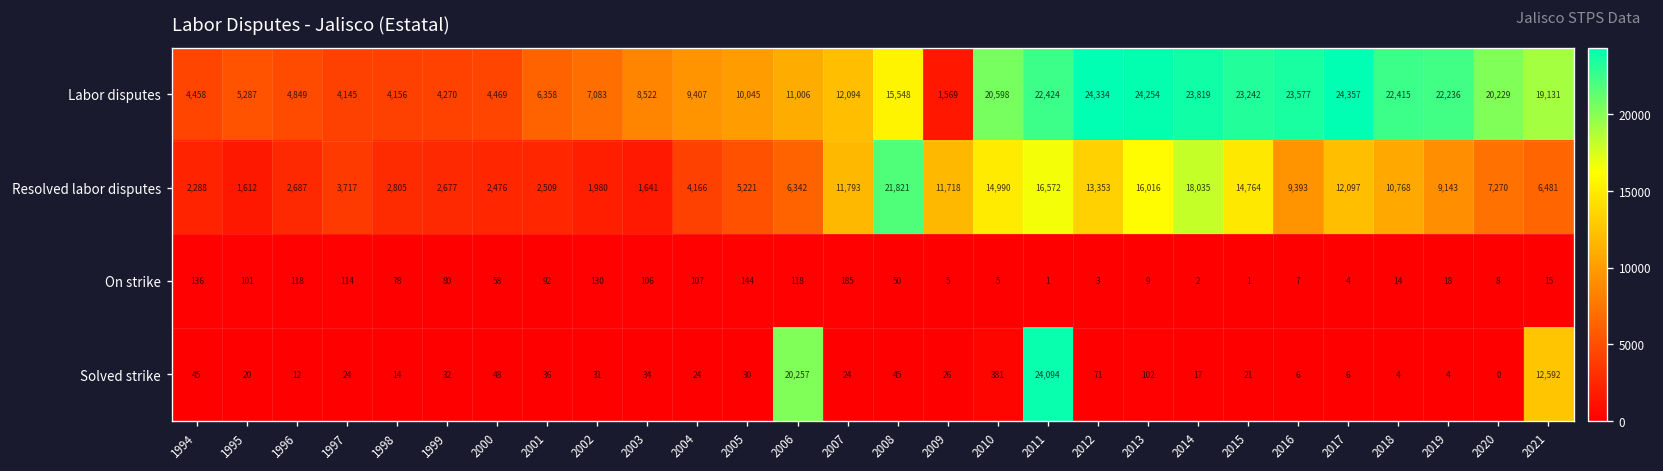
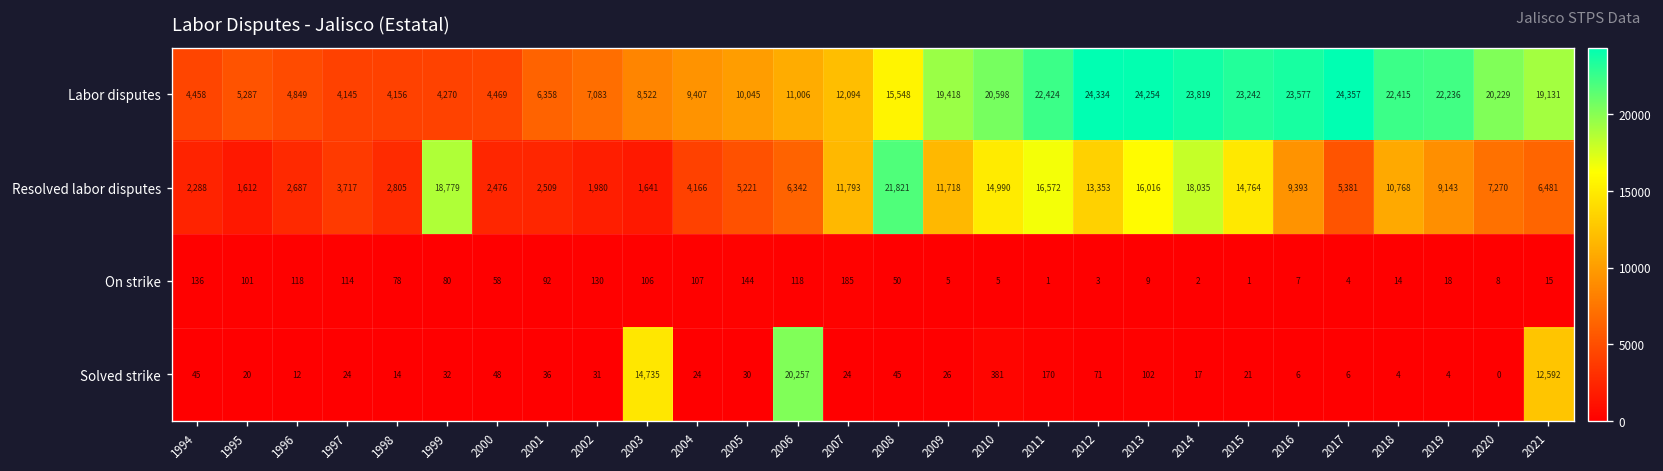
Labor disputes, 2009: 1,569 -> 19,418
Resolved labor disputes, 1999: 2,677 -> 18,779
Resolved labor disputes, 2017: 12,097 -> 5,381
Solved strike, 2003: 34 -> 14,735
Solved strike, 2011: 24,094 -> 170
